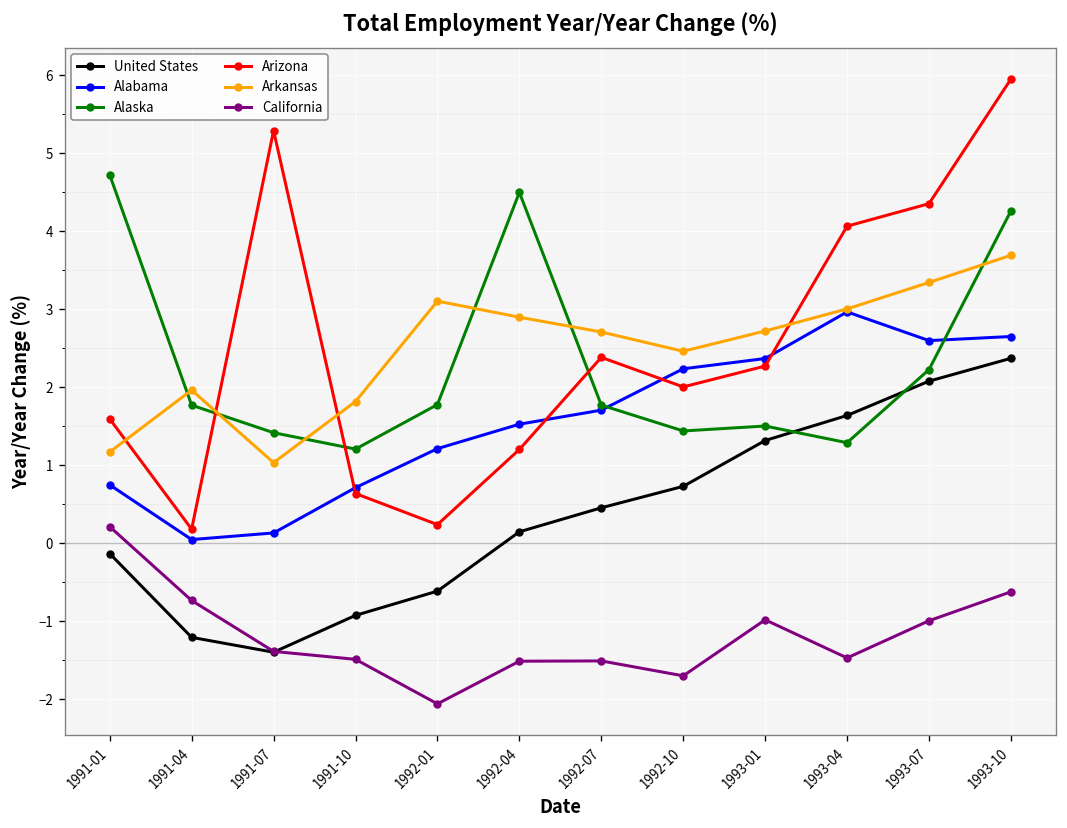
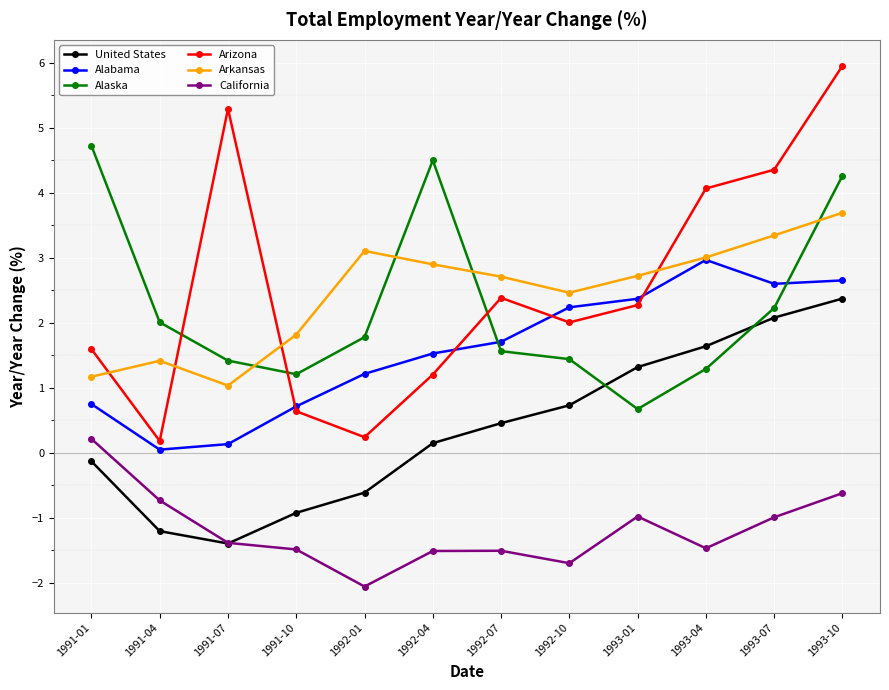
Alaska, 1991-04: 1.8 -> 2.0
Arkansas, 1991-04: 2.0 -> 1.4
Alaska, 1992-07: 1.8 -> 1.6
Alaska, 1993-01: 1.5 -> 0.7
